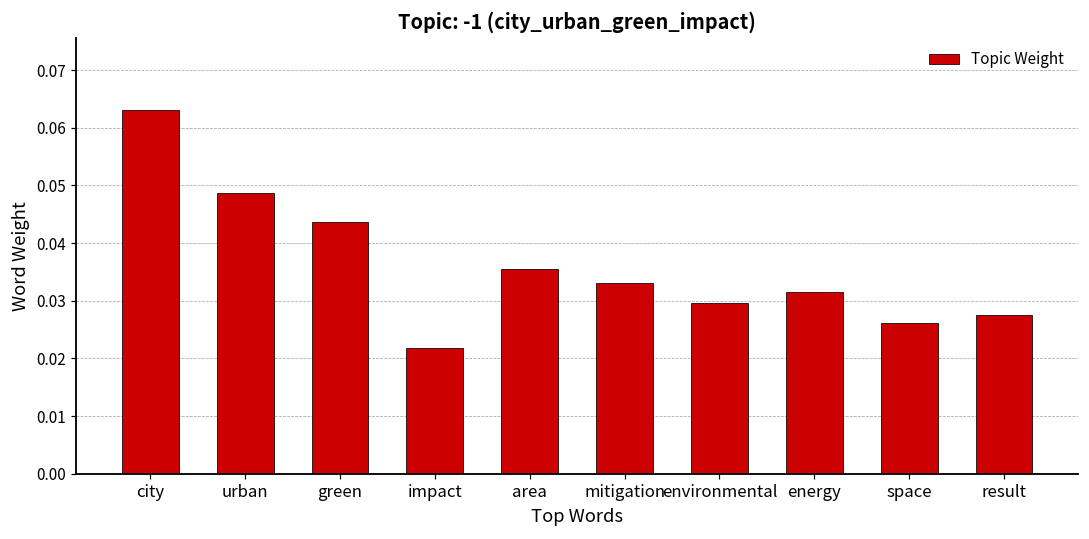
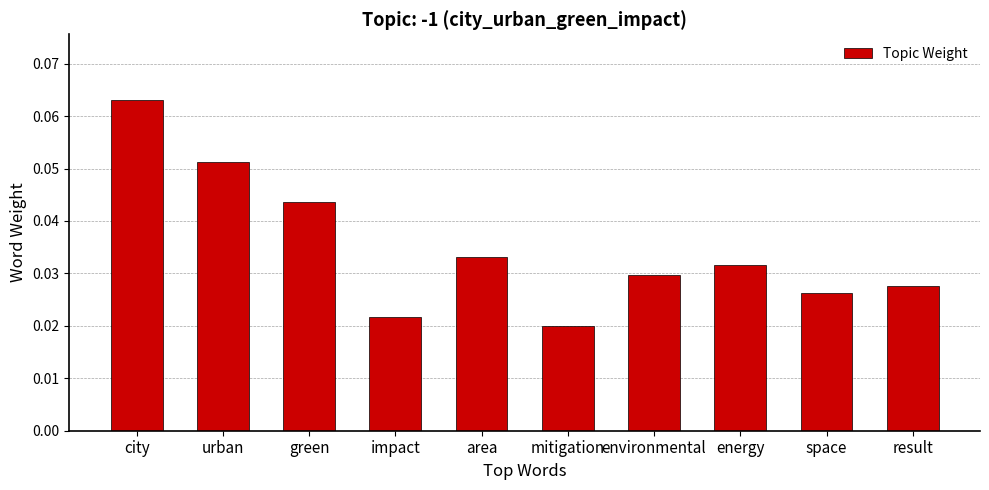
urban: 0.049 -> 0.051
area: 0.035 -> 0.033
mitigation: 0.033 -> 0.020
